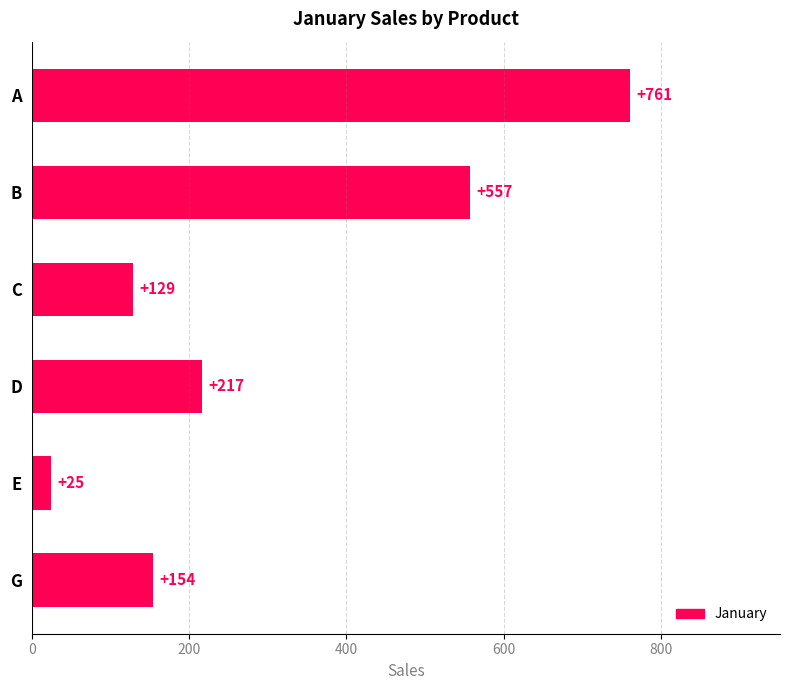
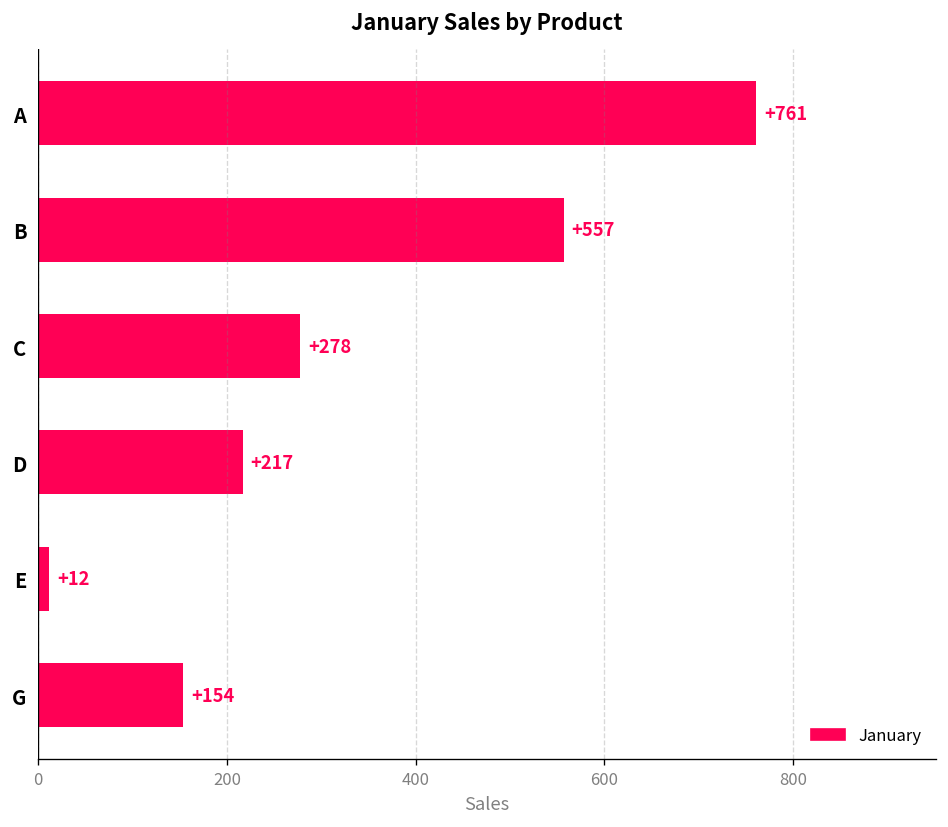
C: +129 -> +278
E: +25 -> +12
